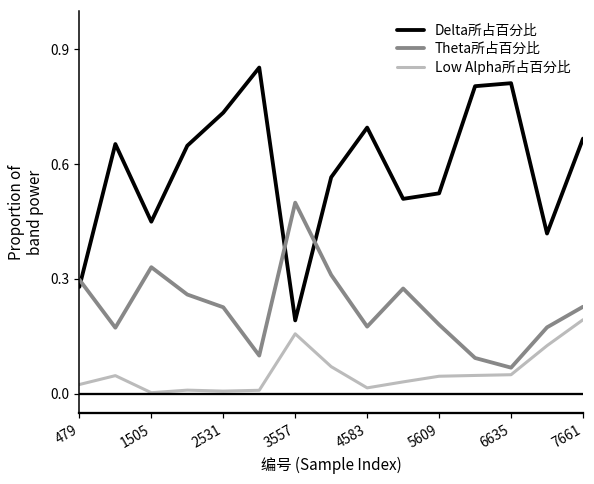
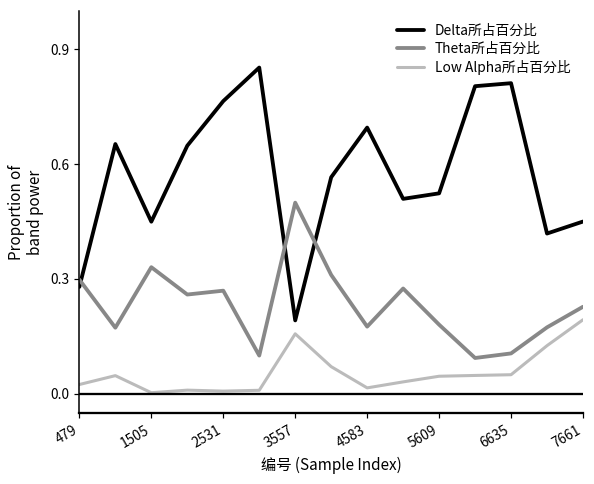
Delta所占百分比, 2531: 0.73 -> 0.76
Theta所占百分比, 2531: 0.23 -> 0.27
Theta所占百分比, 6635: 0.07 -> 0.11
Delta所占百分比, 7661: 0.67 -> 0.45
